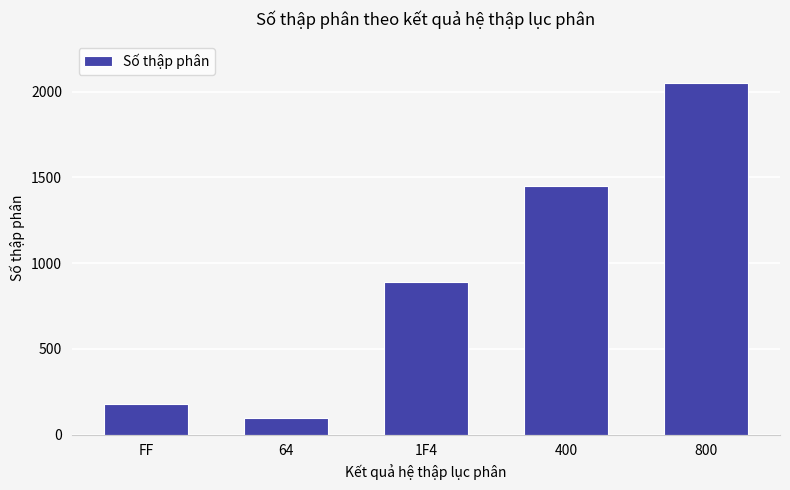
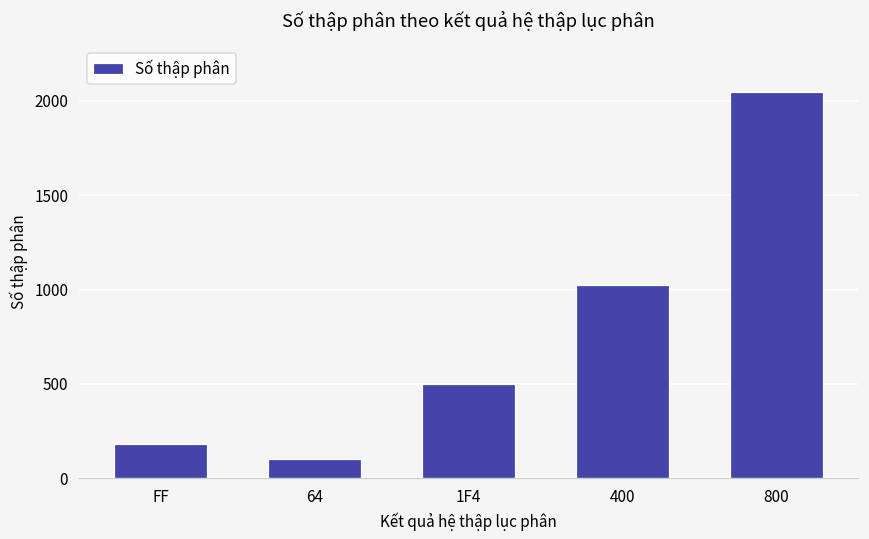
1F4: 890 -> 500
400: 1450 -> 1020
